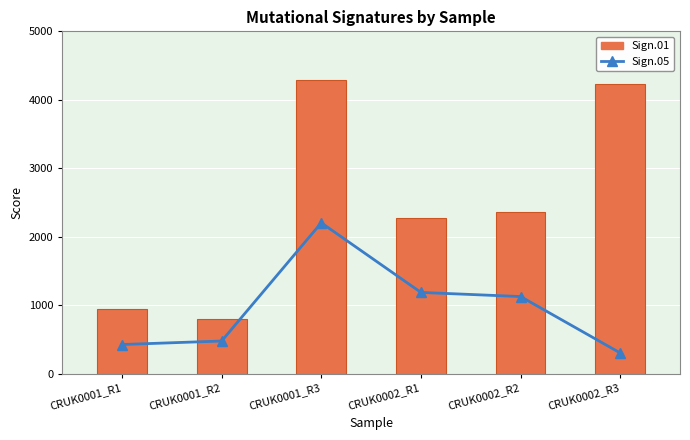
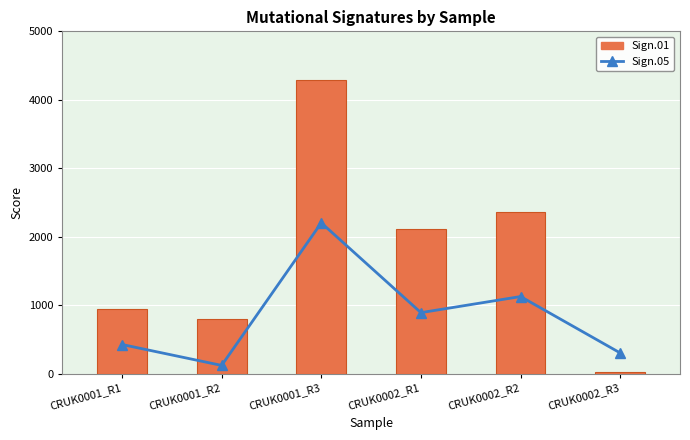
Sign.05, CRUK0001_R2: 500 -> 100
Sign.05, CRUK0002_R1: 1200 -> 900
Sign.01, CRUK0002_R1: 2300 -> 2100
Sign.01, CRUK0002_R3: 4200 -> 0
